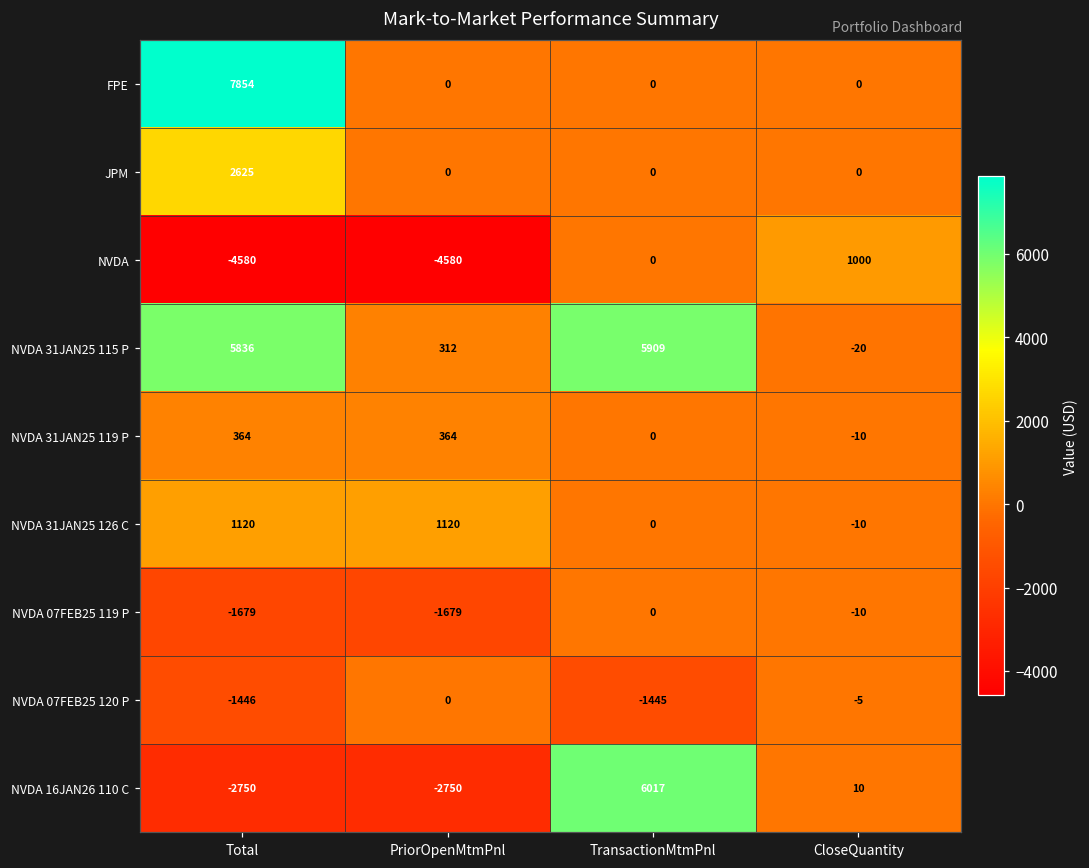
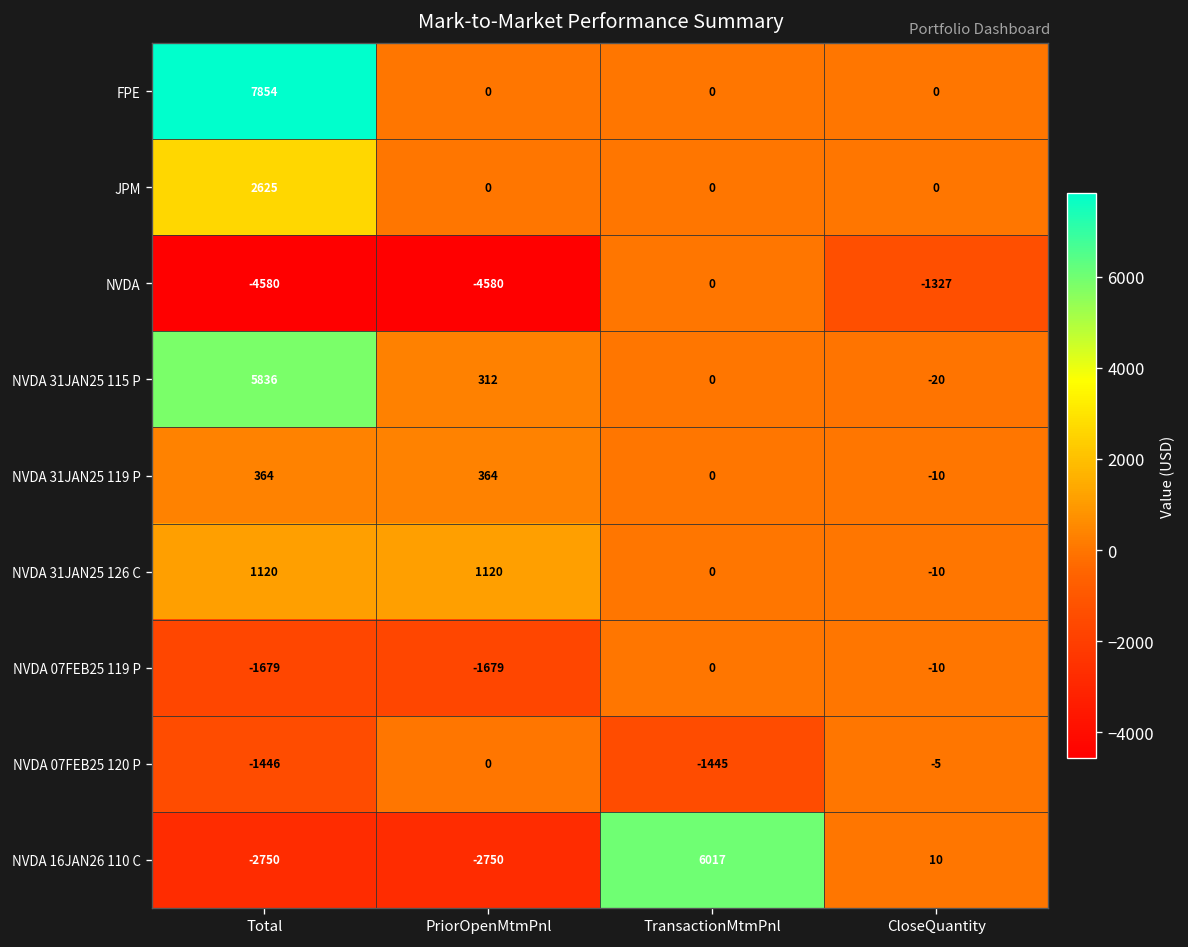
NVDA, CloseQuantity: 1000 -> -1327
NVDA 31JAN25 115 P, TransactionMtmPnl: 5909 -> 0
